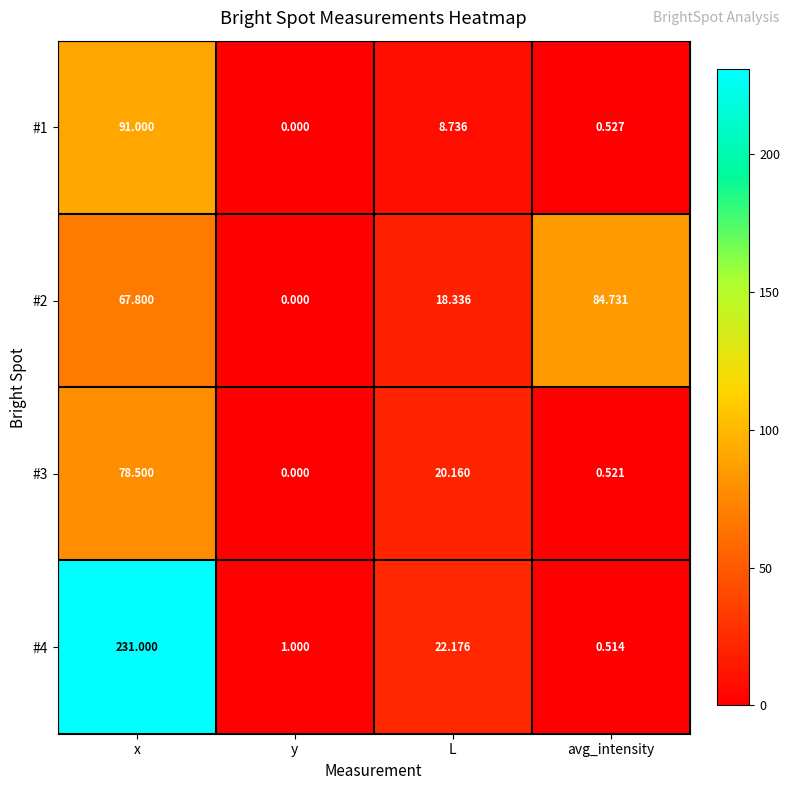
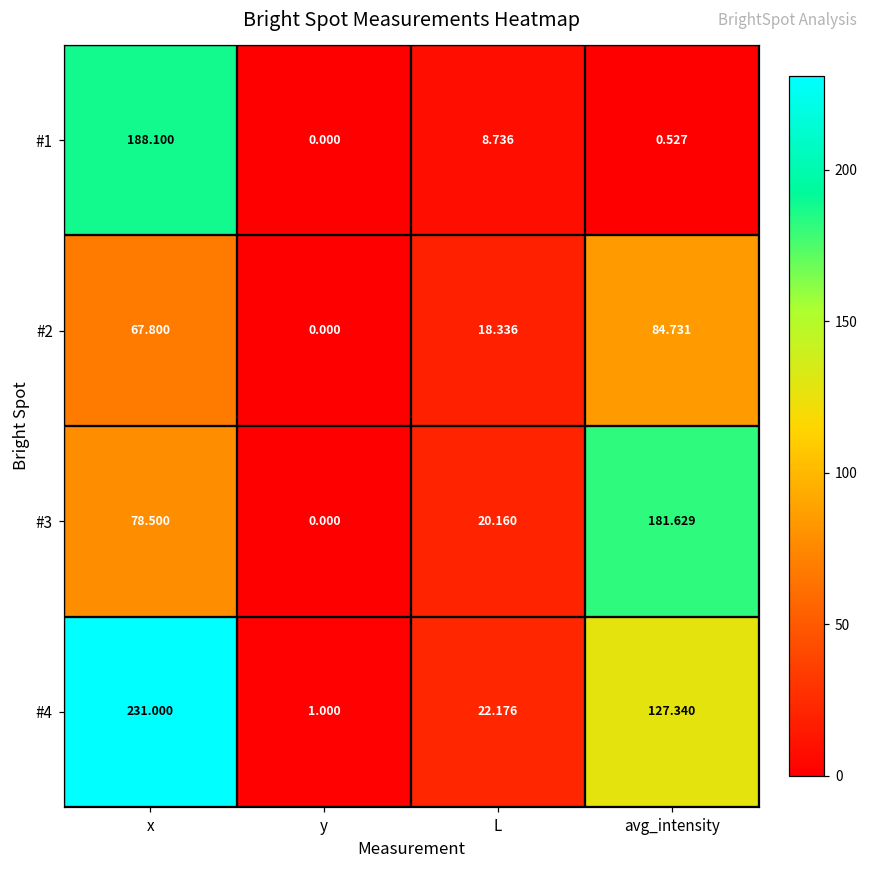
#1, x: 91.000 -> 188.100
#3, avg_intensity: 0.521 -> 181.629
#4, avg_intensity: 0.514 -> 127.340
